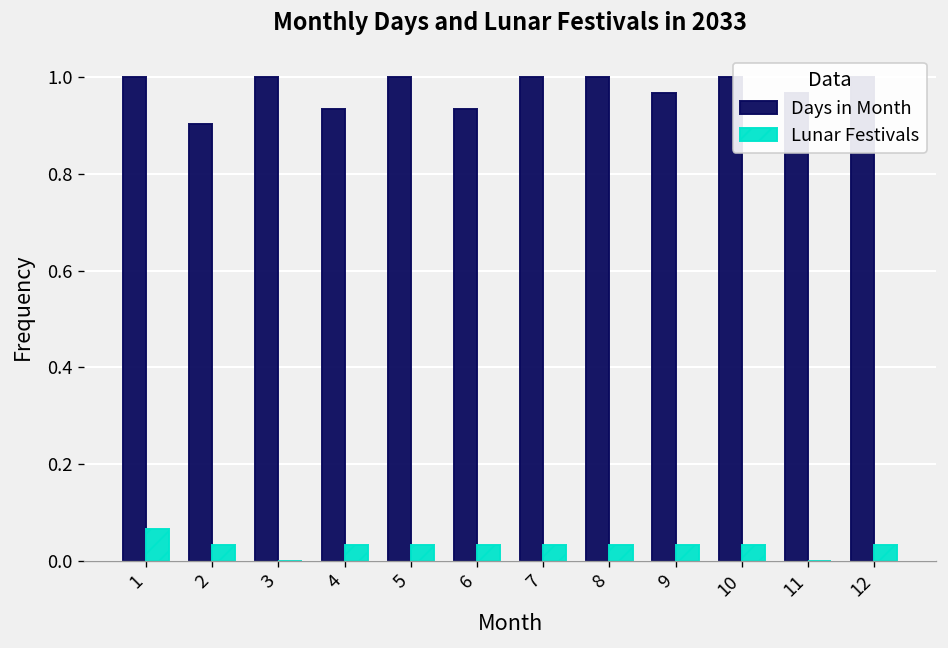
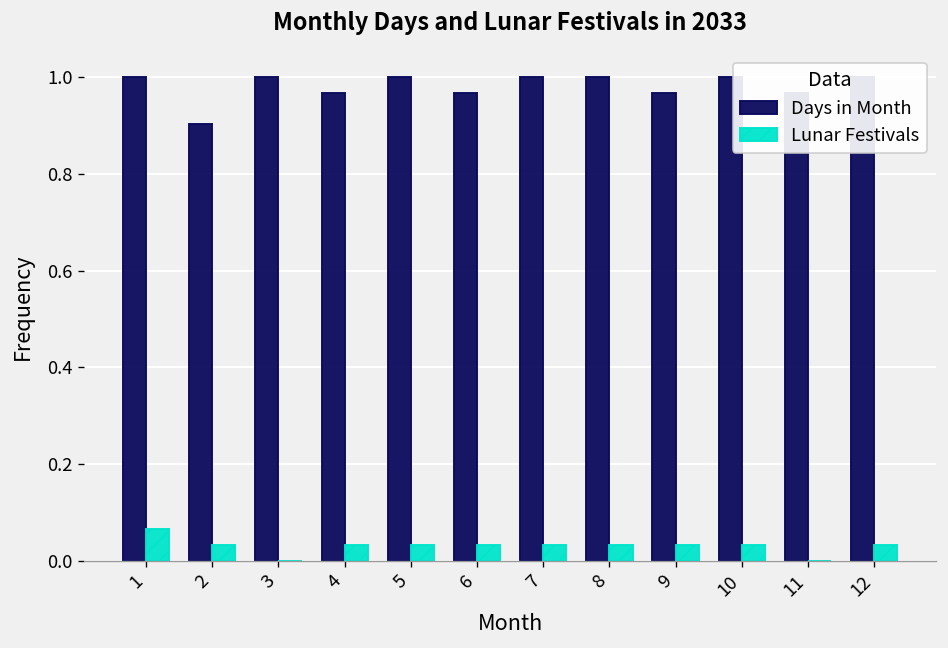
Days in Month, 4: 0.94 -> 0.97
Days in Month, 6: 0.94 -> 0.97
